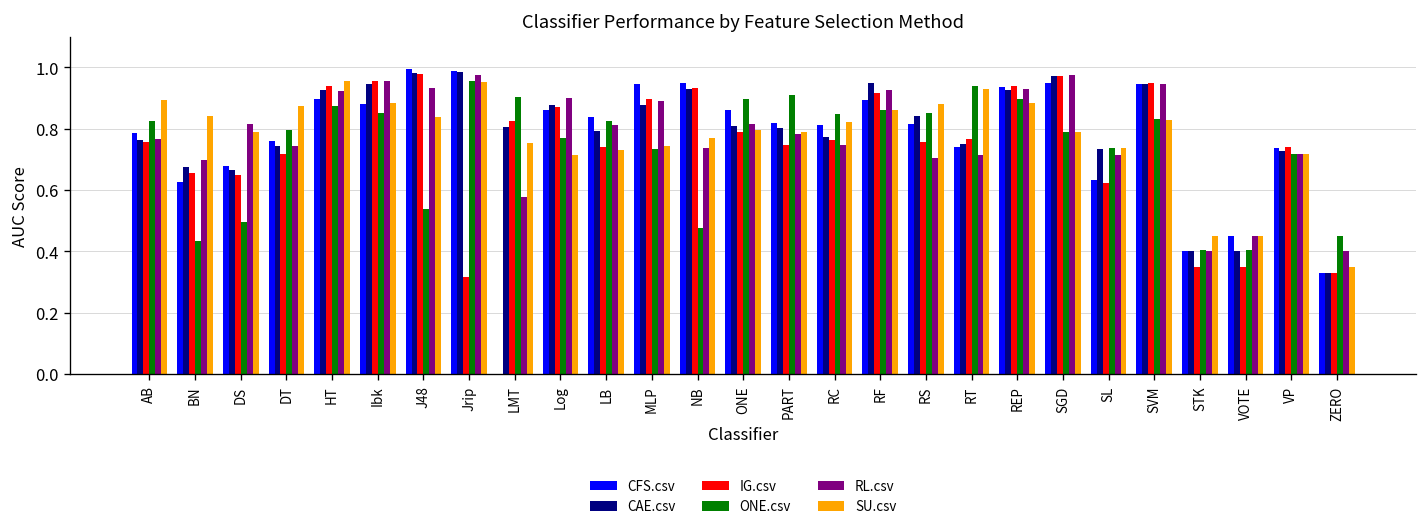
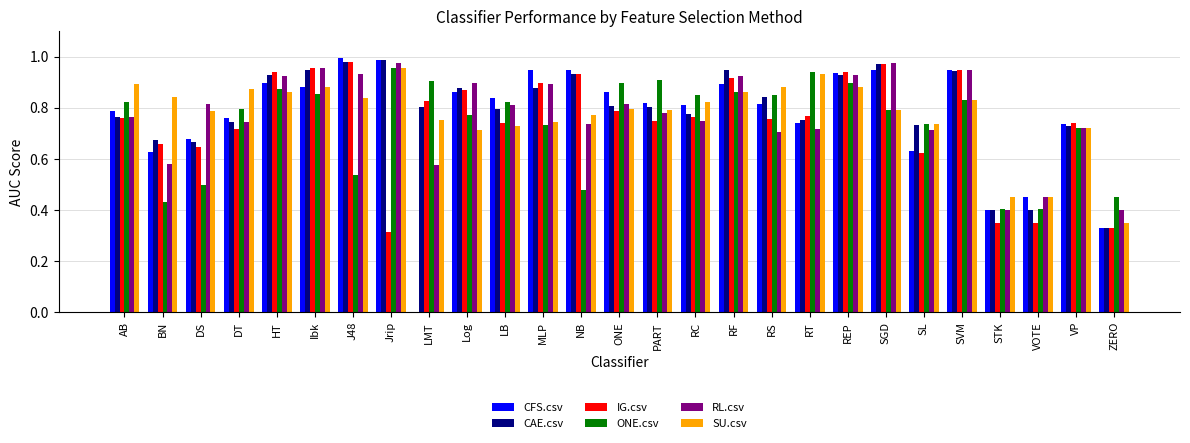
RL.csv, BN: 0.70 -> 0.58
SU.csv, HT: 0.96 -> 0.86
